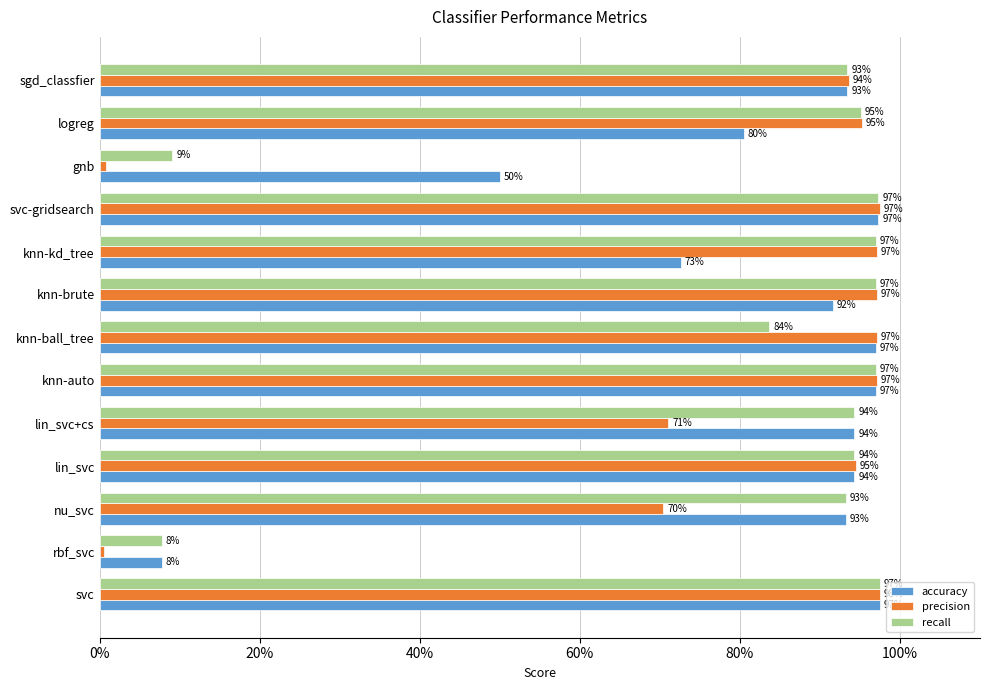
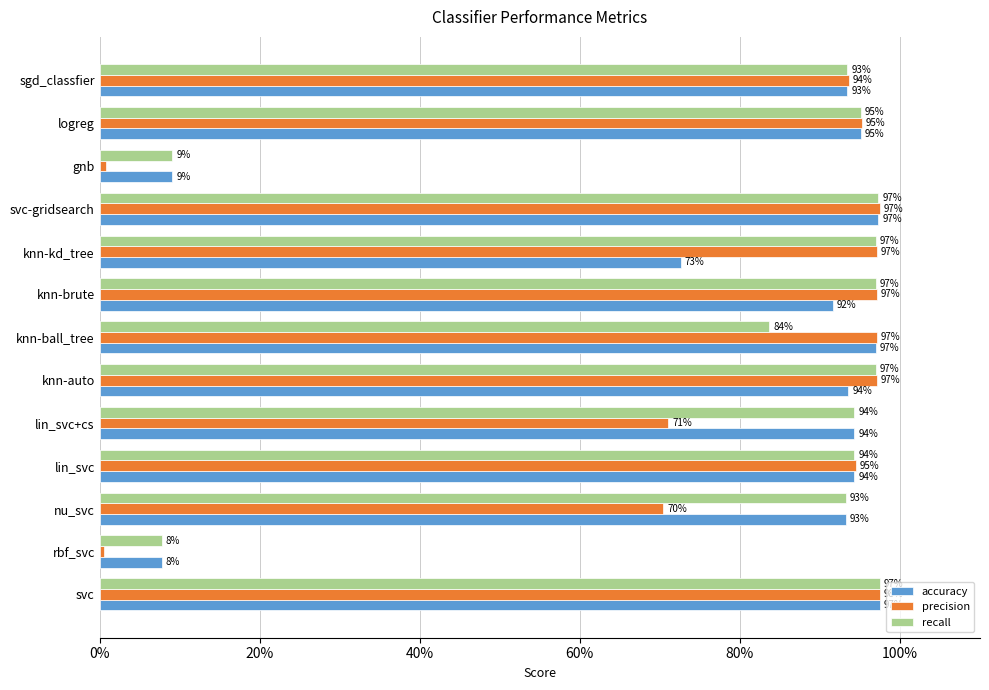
accuracy, logreg: 80% -> 95%
accuracy, gnb: 50% -> 9%
accuracy, knn-auto: 97% -> 94%
